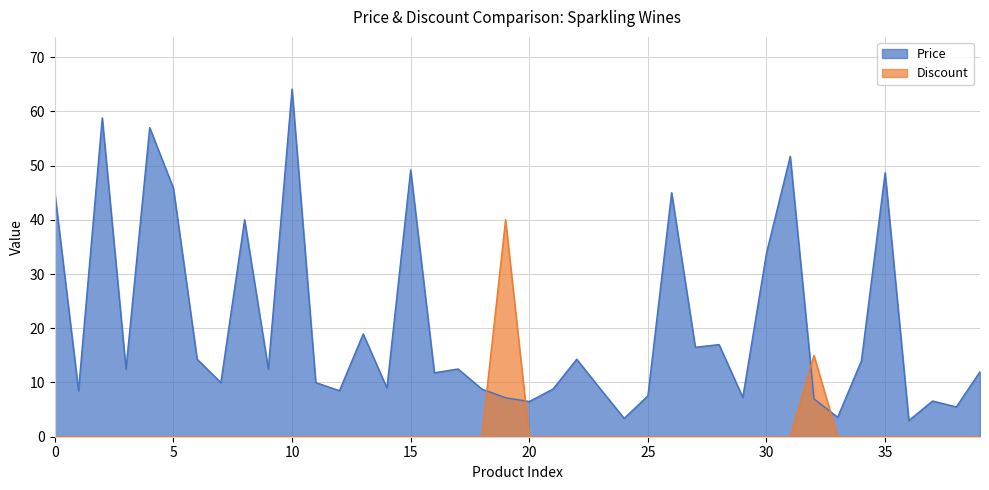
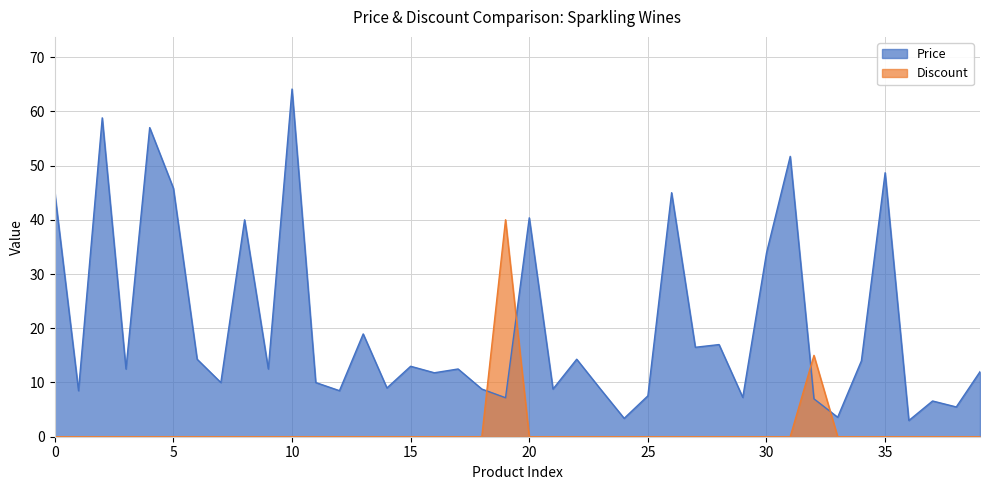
Price, 15: 49 -> 13
Price, 20: 6 -> 40
